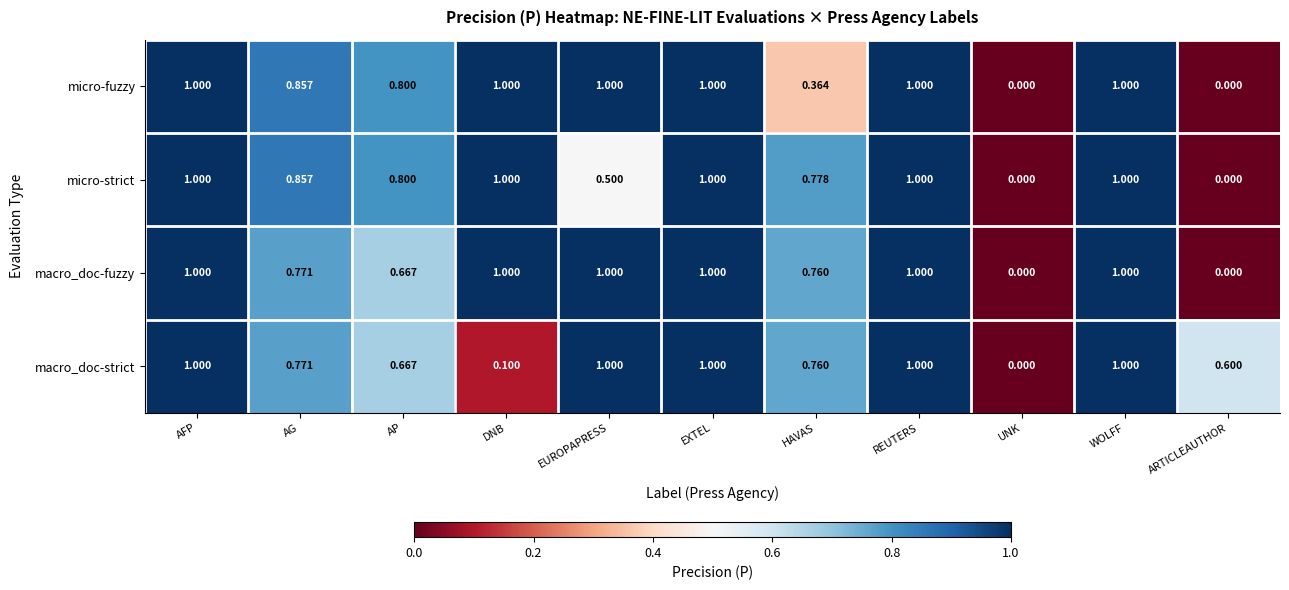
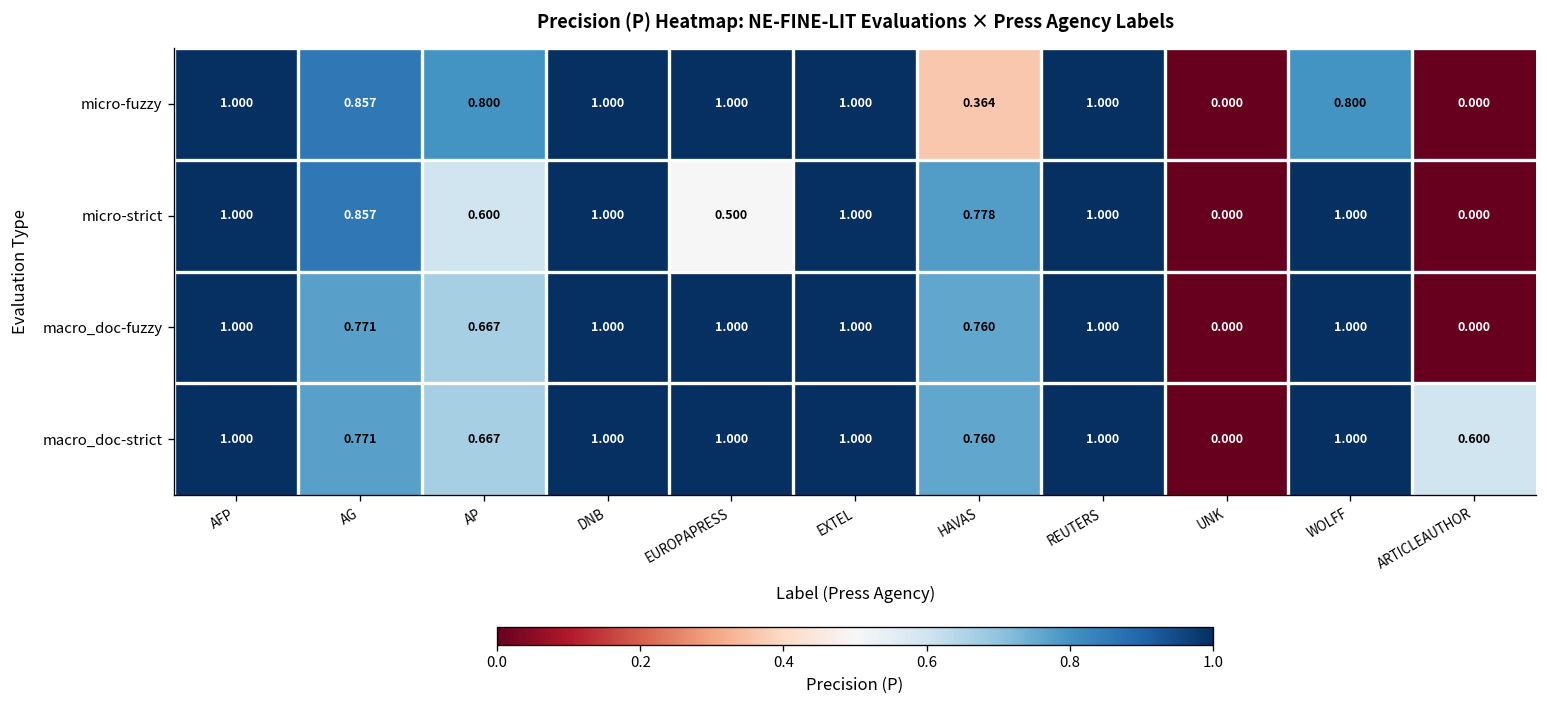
micro-fuzzy, WOLFF: 1.000 -> 0.800
micro-strict, AP: 0.800 -> 0.600
macro_doc-strict, DNB: 0.100 -> 1.000
